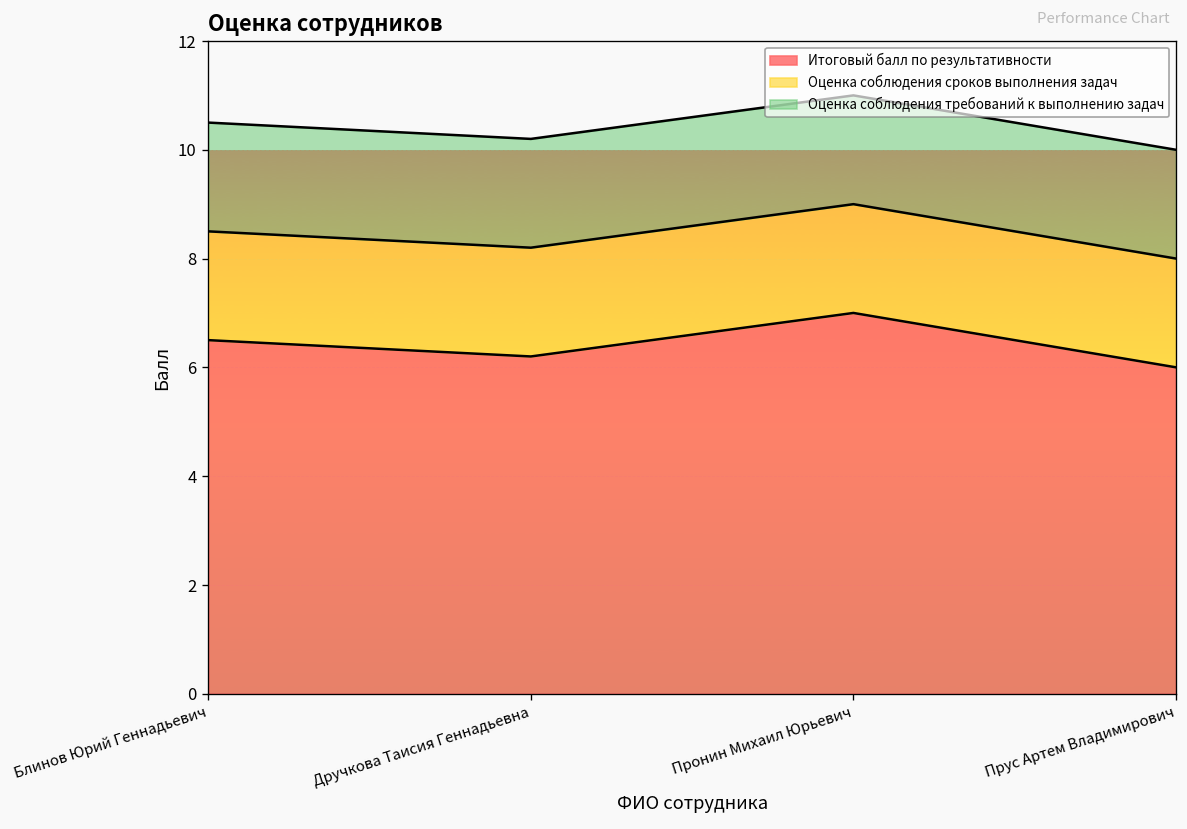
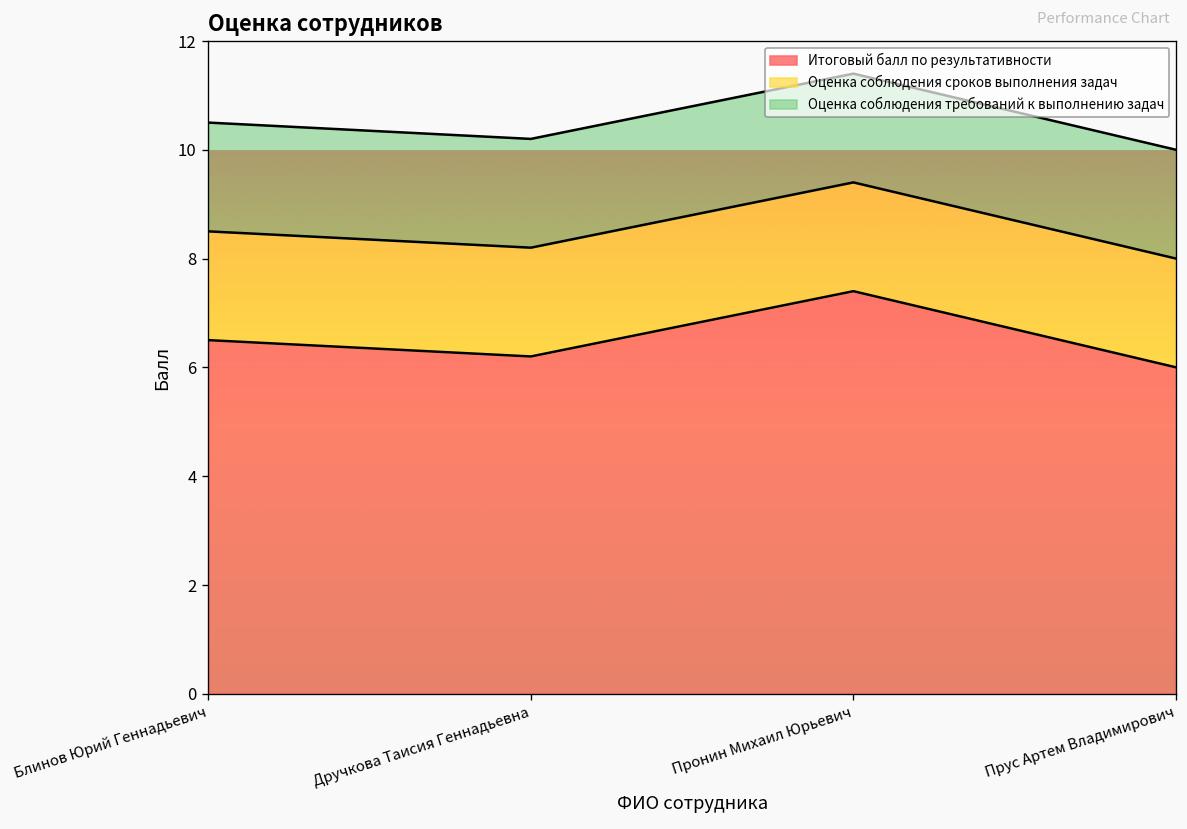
Итоговый балл по результативности, Пронин Михаил Юрьевич: 7.0 -> 7.4
